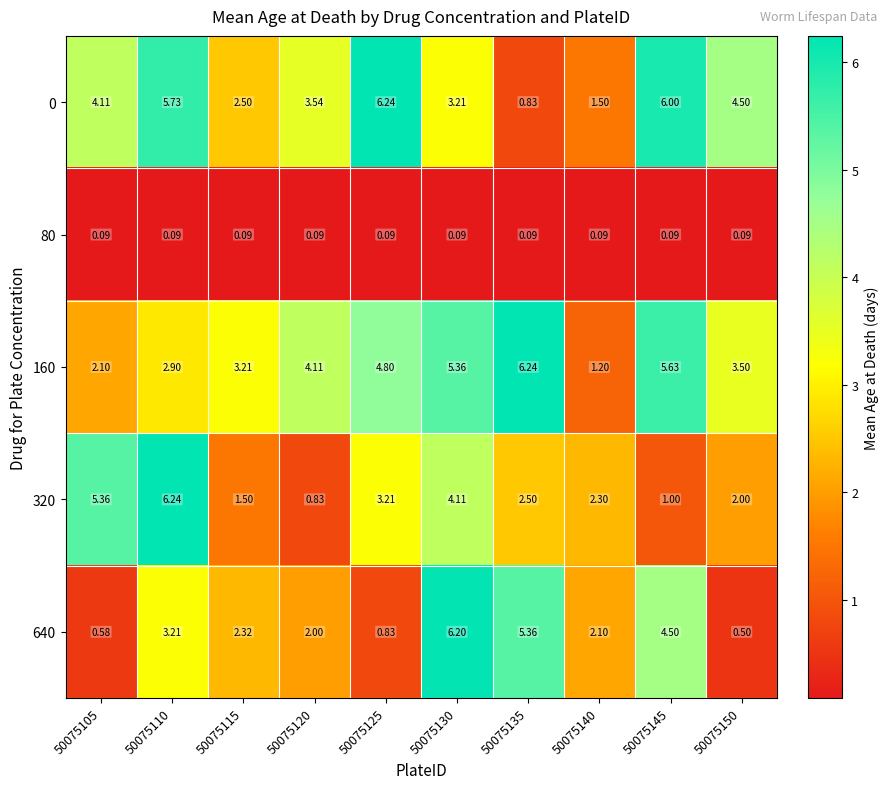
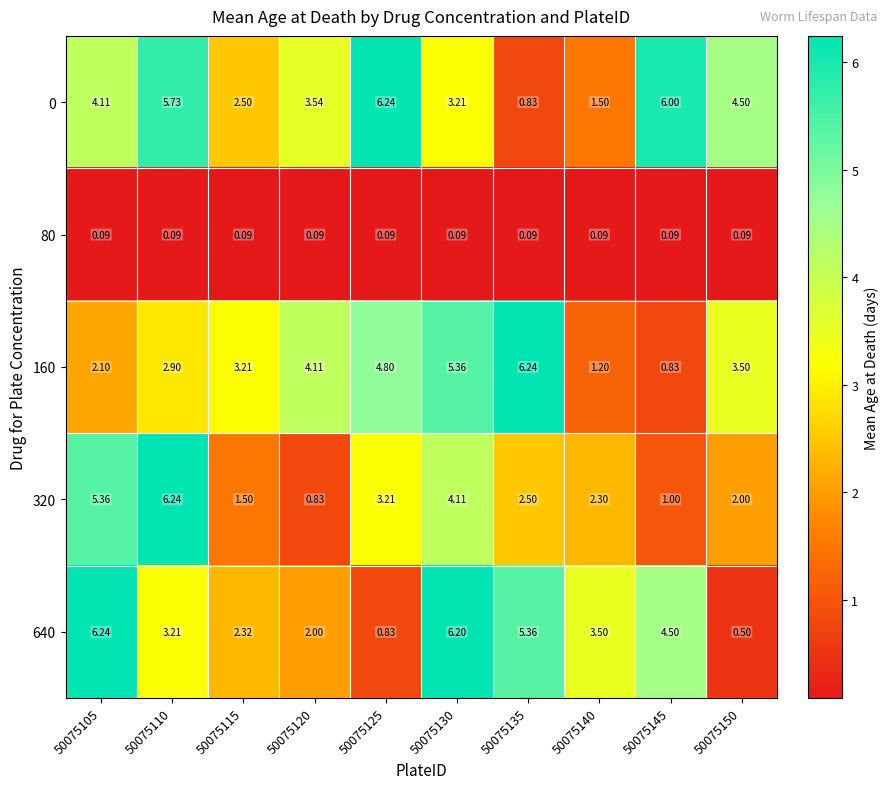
160, 50075145: 5.63 -> 0.83
640, 50075105: 0.58 -> 6.24
640, 50075140: 2.10 -> 3.50
